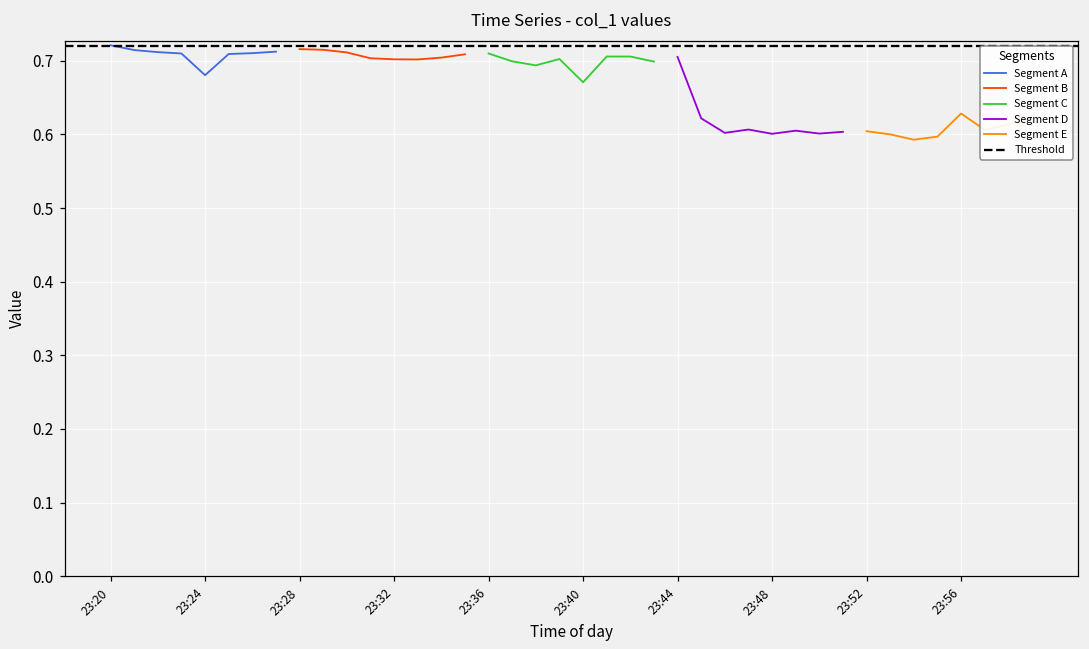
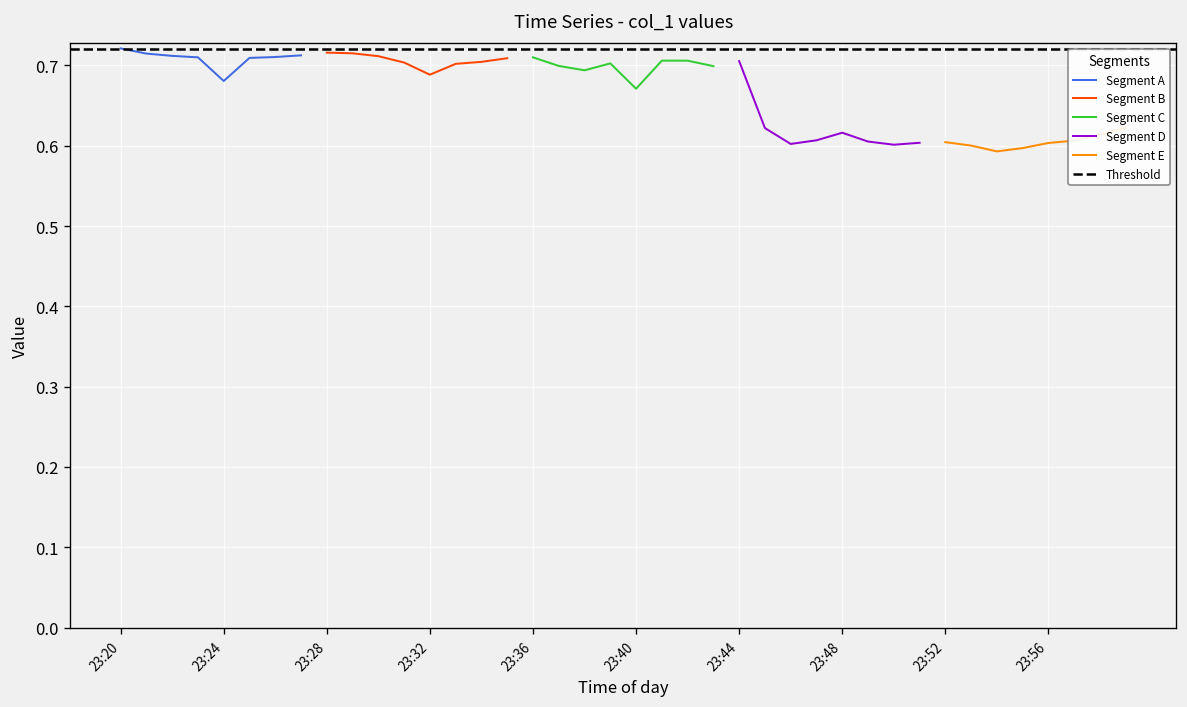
Segment B, 23:32: 0.70 -> 0.69
Segment D, 23:48: 0.60 -> 0.62
Segment E, 23:56: 0.63 -> 0.60
